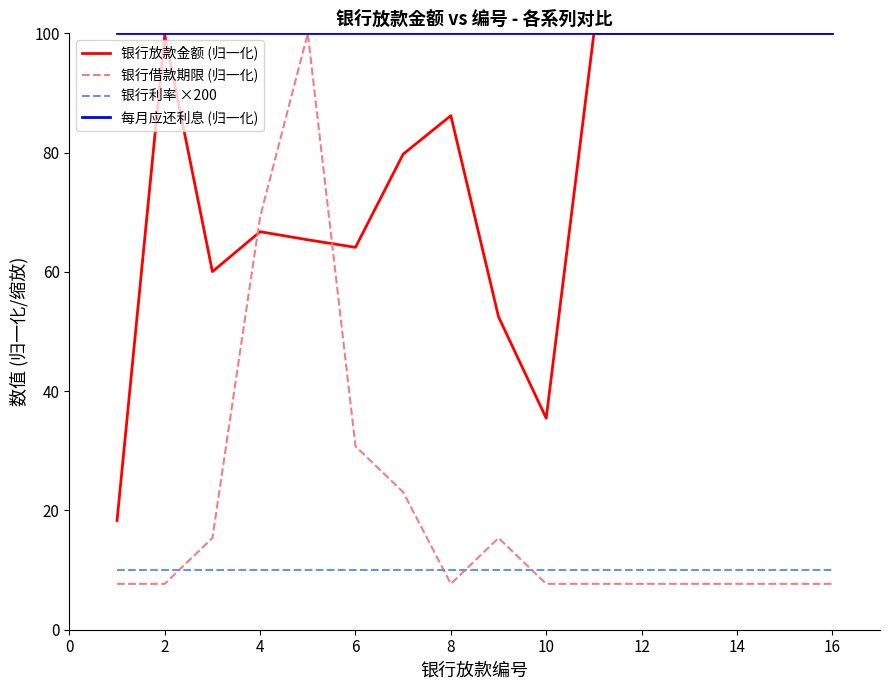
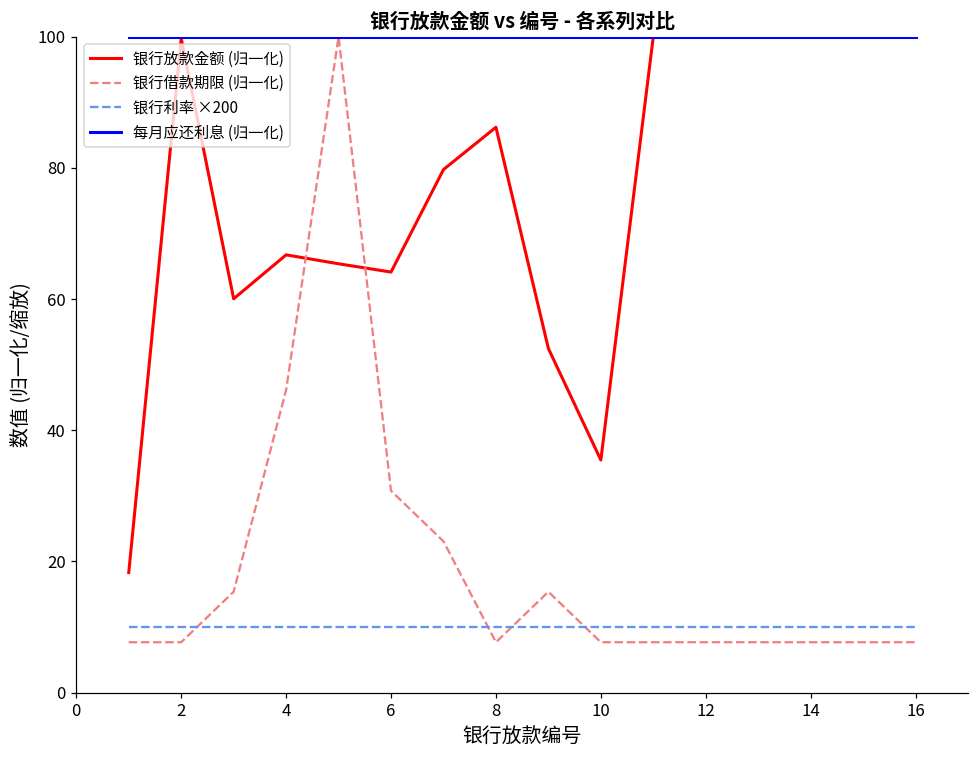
银行借款期限 (归一化), 4: 69 -> 46
